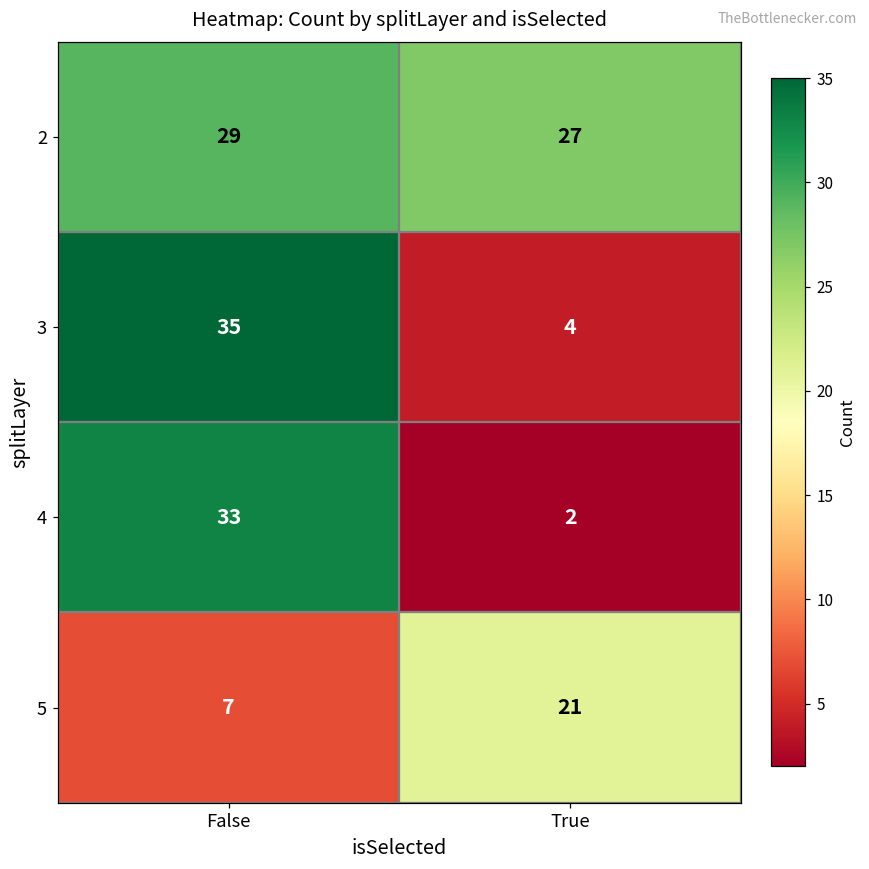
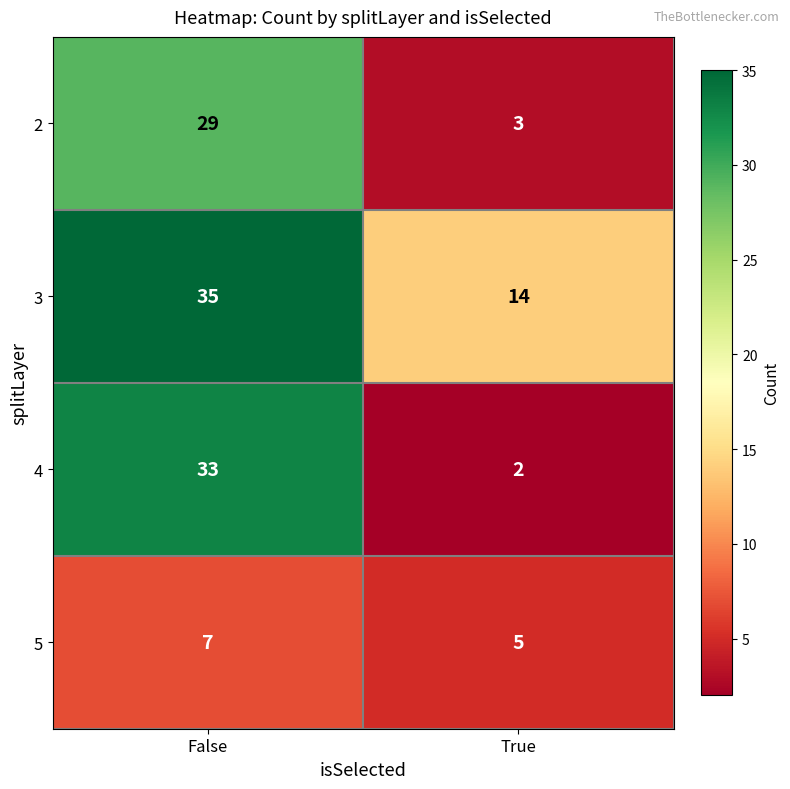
2, True: 27 -> 3
3, True: 4 -> 14
5, True: 21 -> 5
